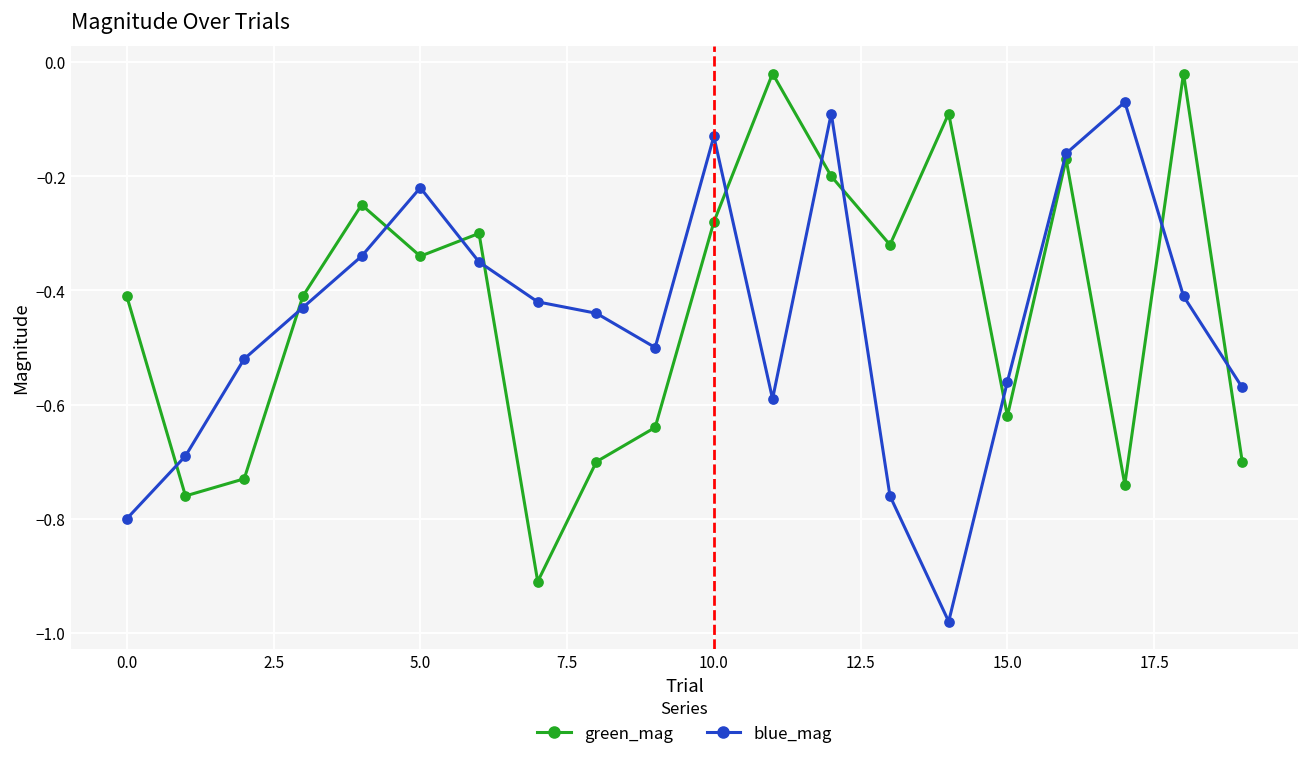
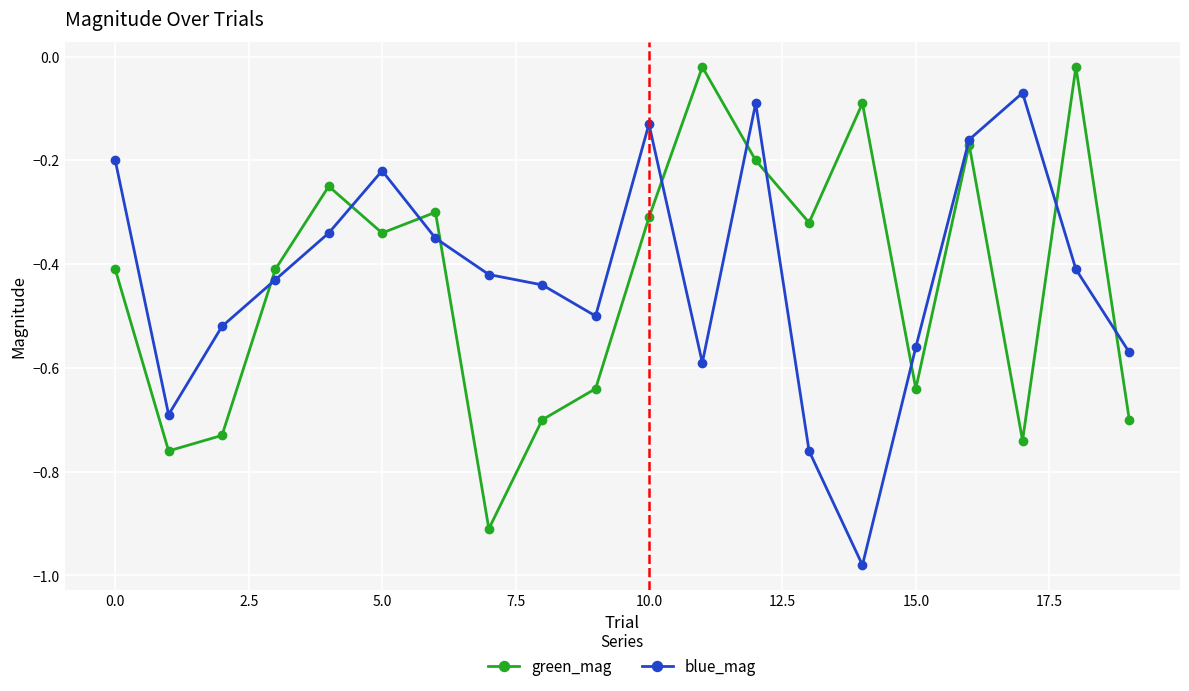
blue_mag, 0.0: -0.8 -> -0.2
green_mag, 10.0: -0.28 -> -0.31
green_mag, 15.0: -0.62 -> -0.64
